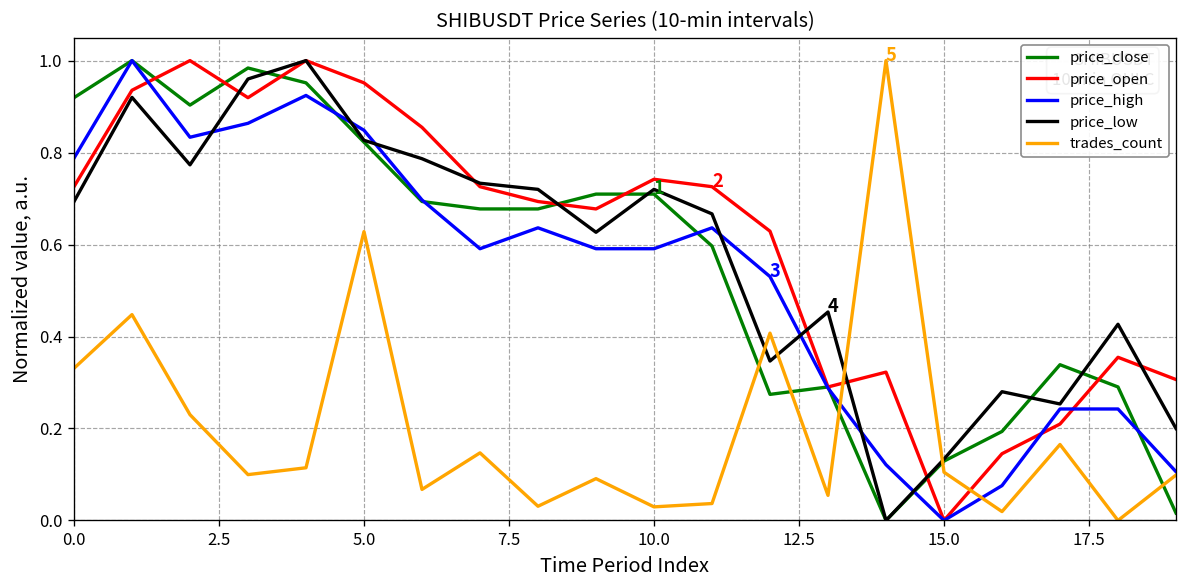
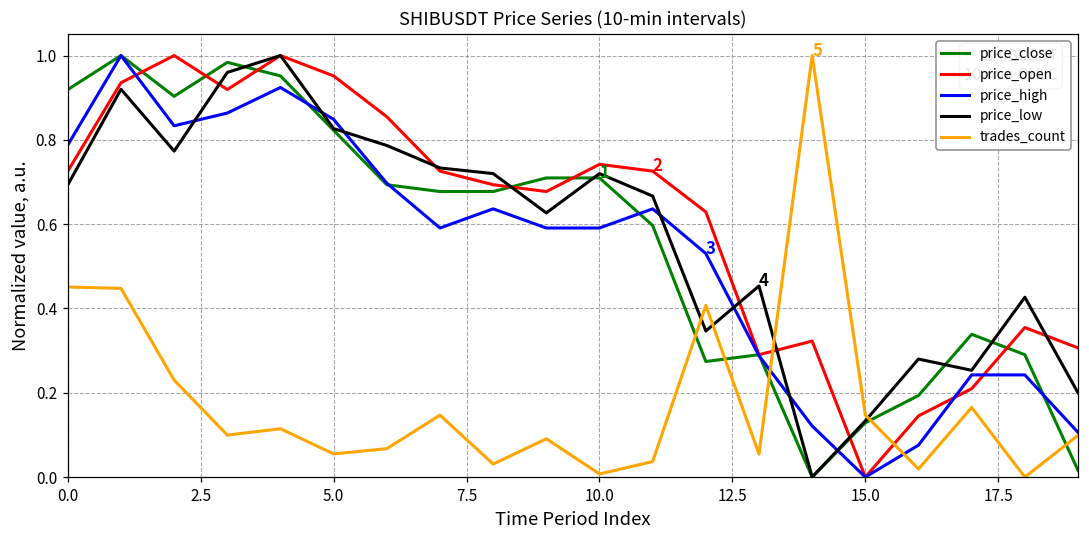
trades_count, 0.0: 0.33 -> 0.45
trades_count, 5.0: 0.63 -> 0.05
trades_count, 10.0: 0.03 -> 0.01
trades_count, 15.0: 0.10 -> 0.15
